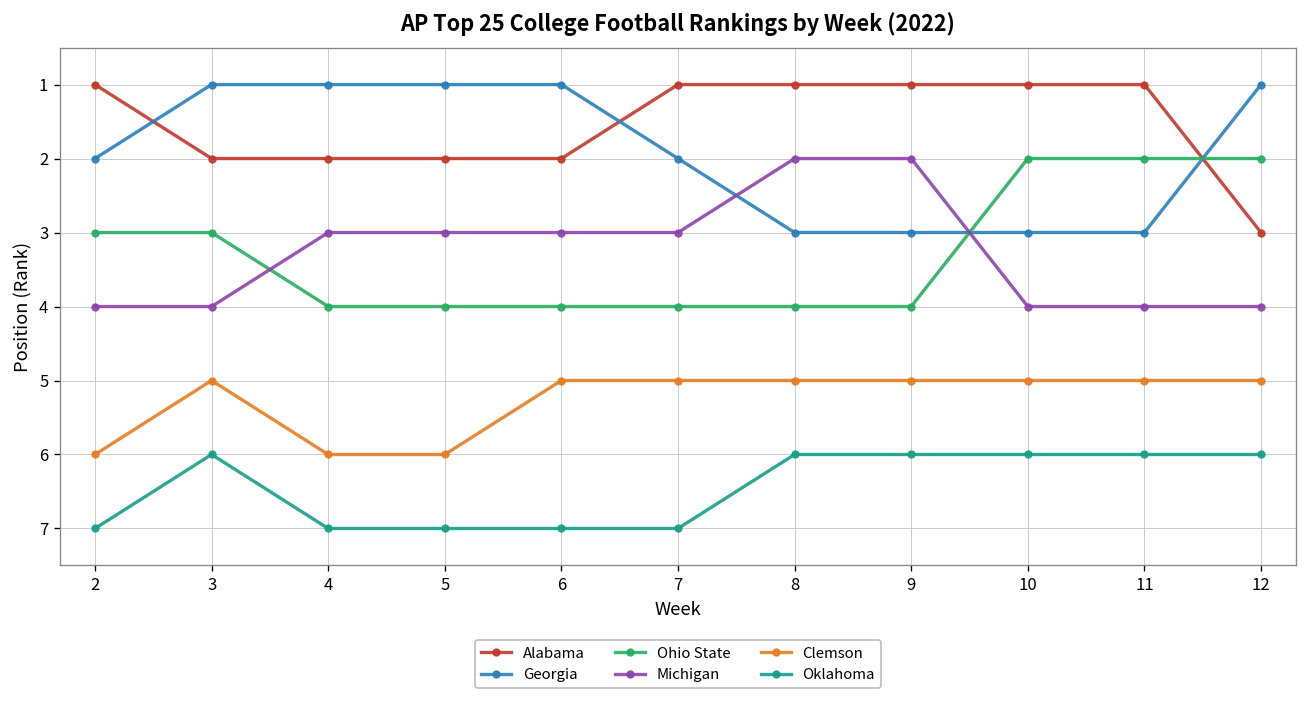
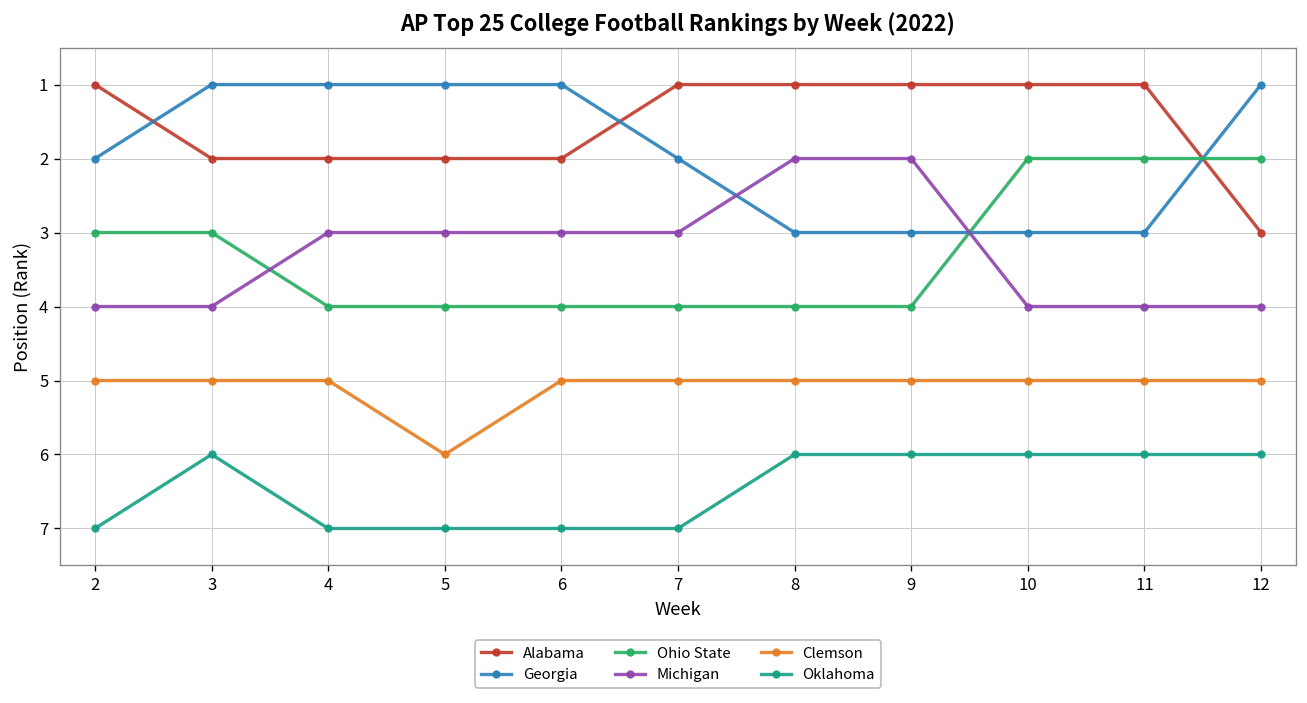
Clemson, 2: 6 -> 5
Clemson, 4: 6 -> 5
